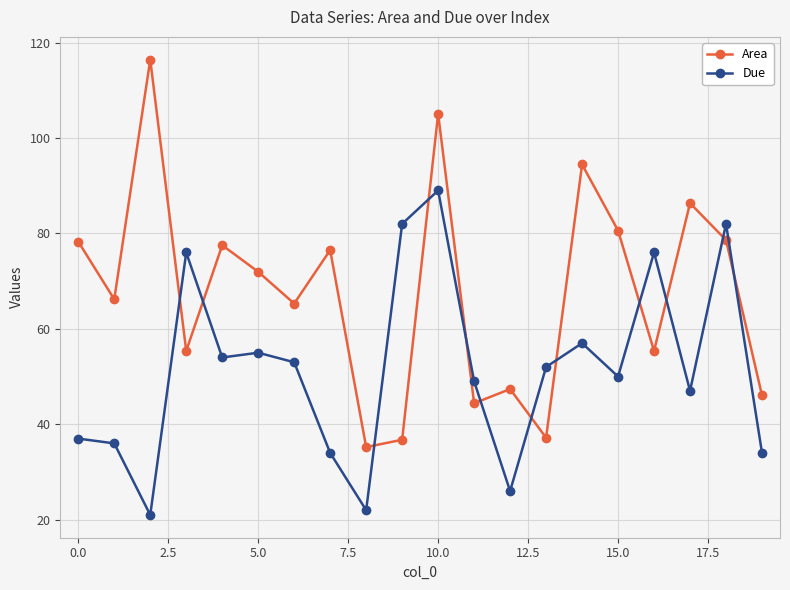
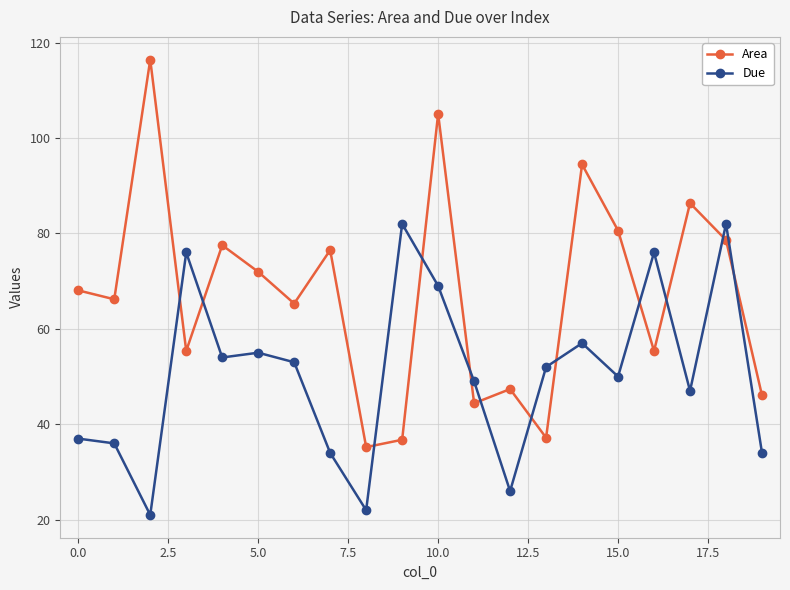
Area, 0.0: 78 -> 68
Due, 10.0: 89 -> 69
